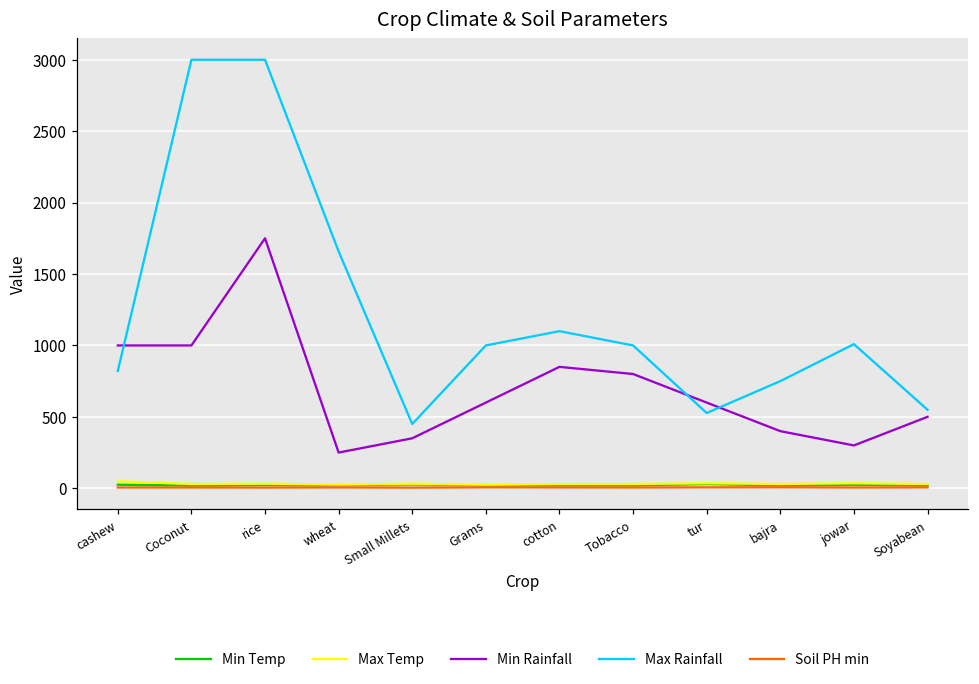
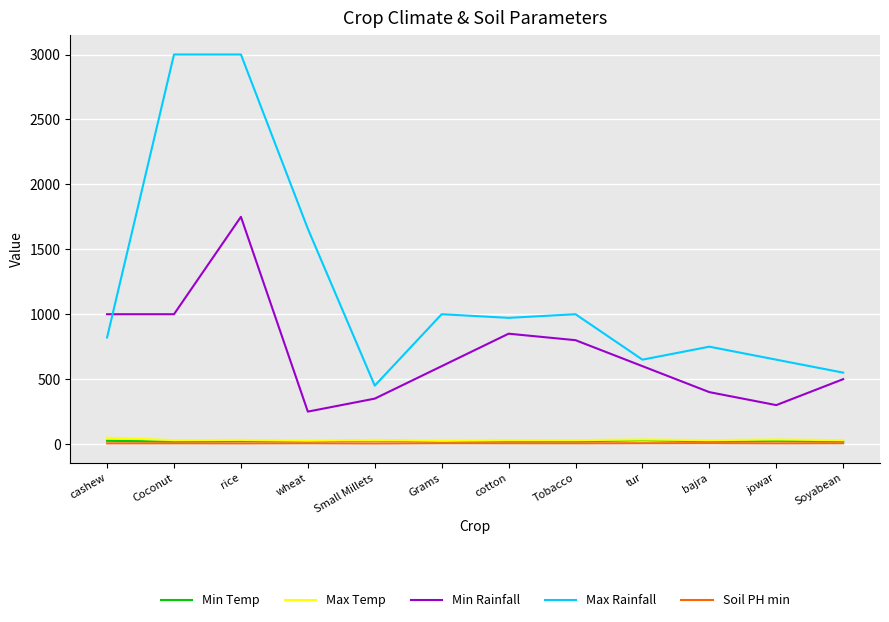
Max Rainfall, cotton: 1100 -> 970
Max Rainfall, tur: 530 -> 650
Max Rainfall, jowar: 1010 -> 650
